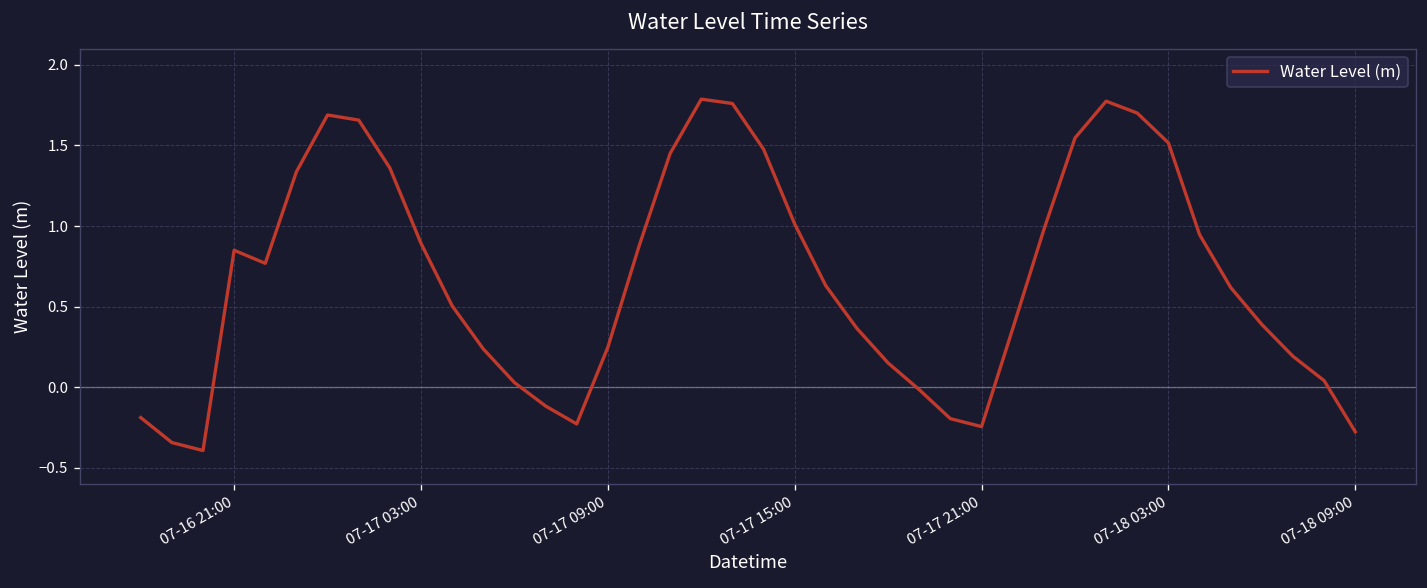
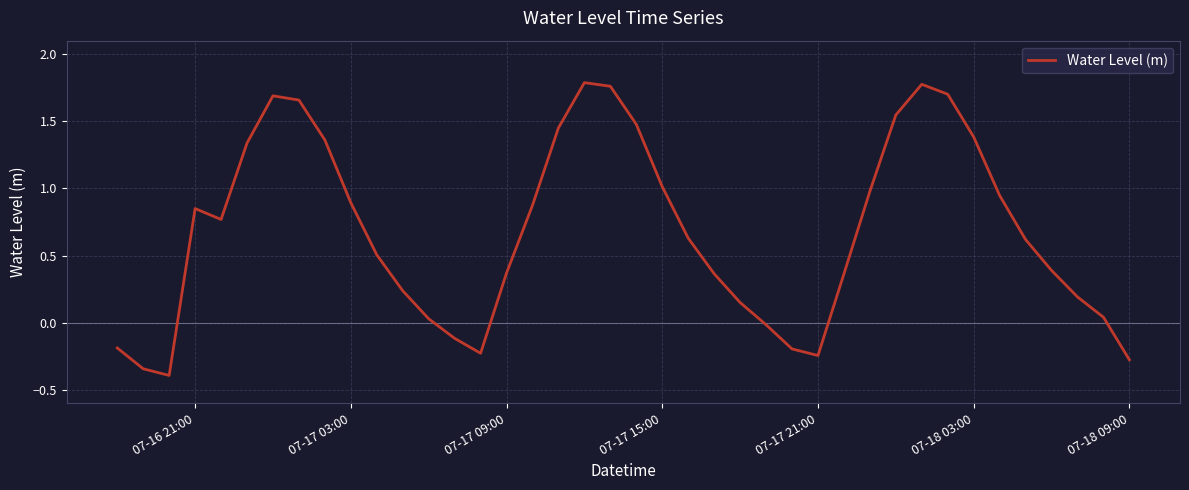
07-17 09:00: 0.25 -> 0.37
07-18 03:00: 1.52 -> 1.38
